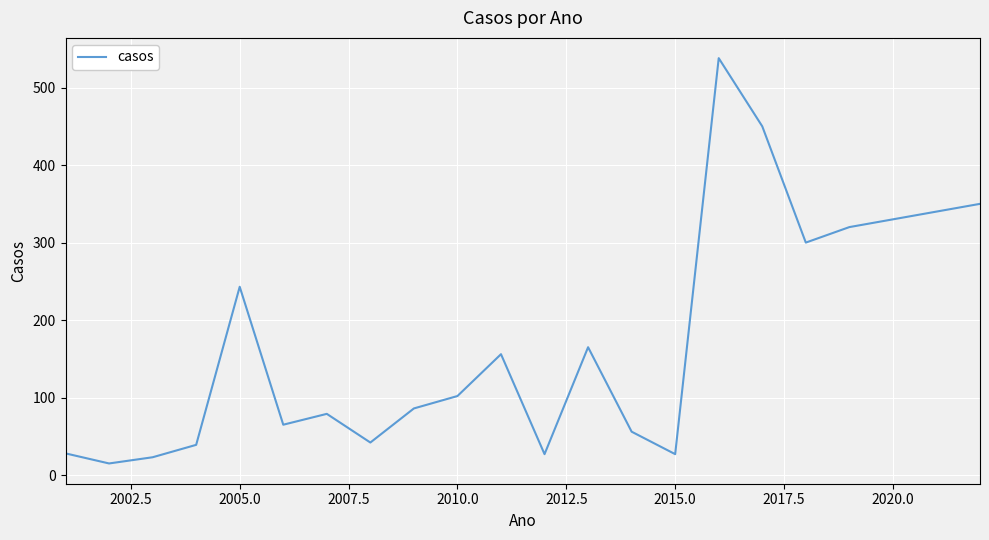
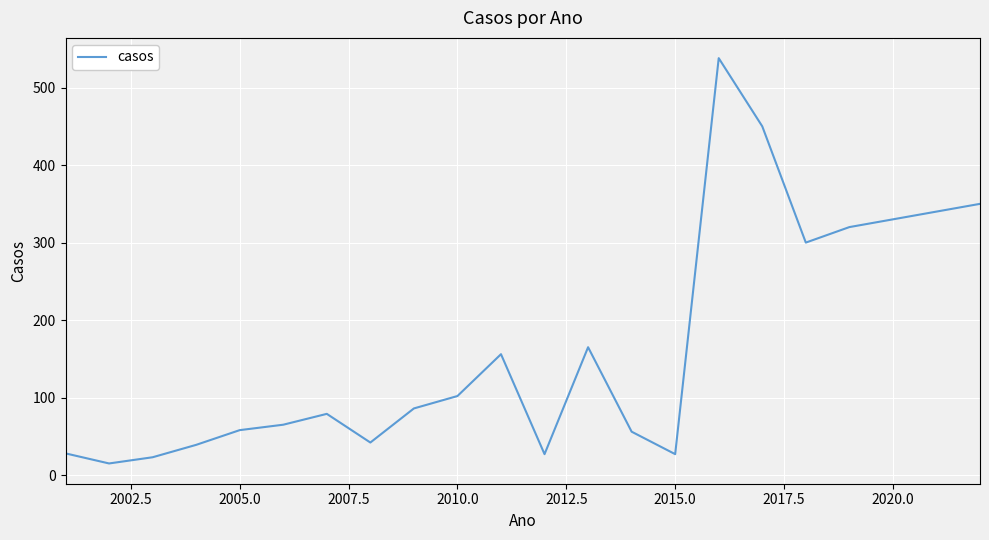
2005.0: 240 -> 60
